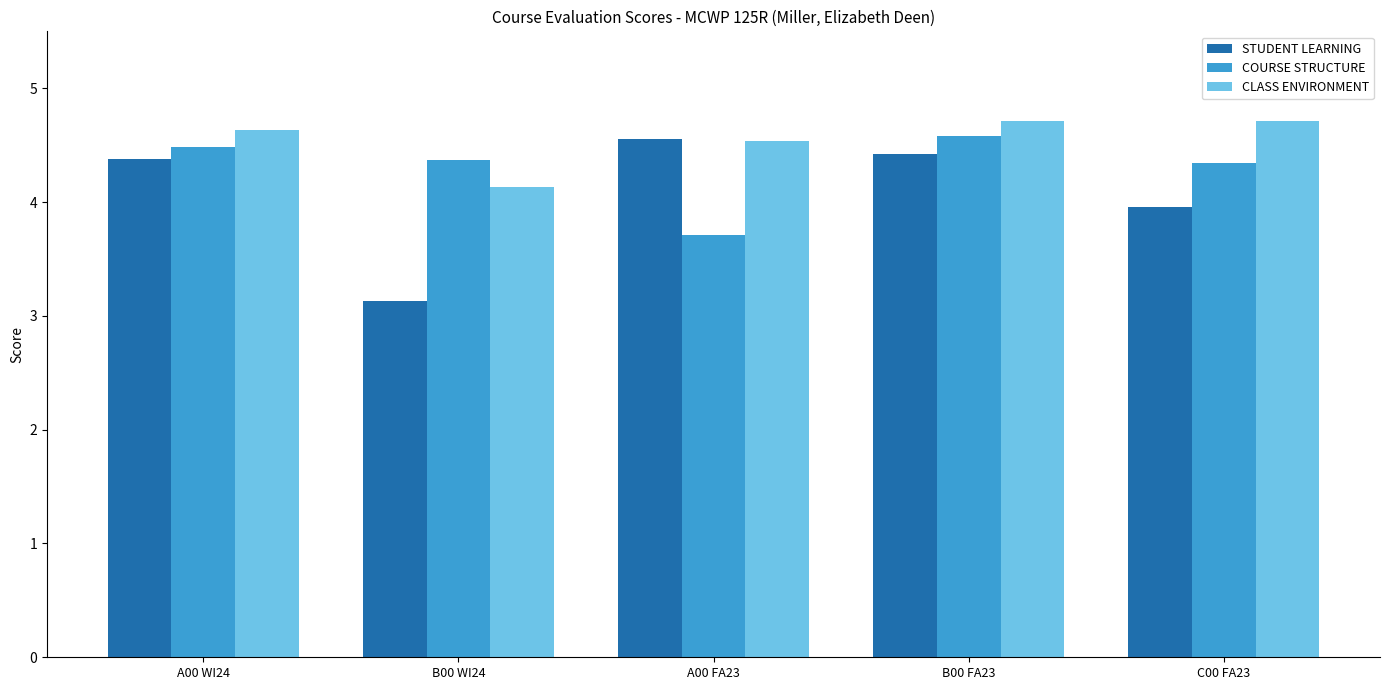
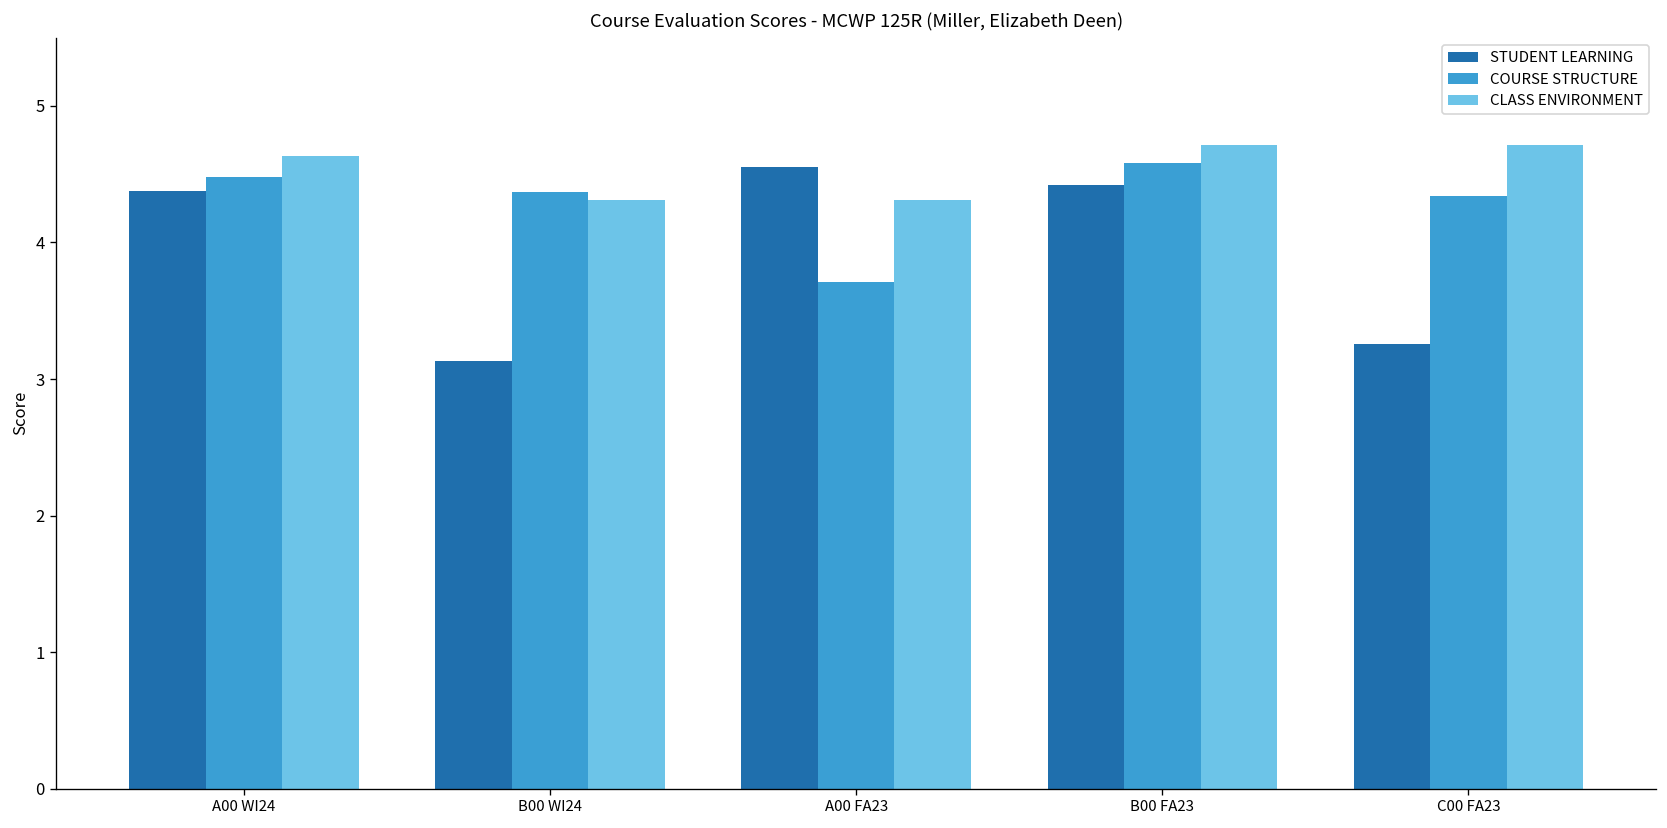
CLASS ENVIRONMENT, B00 WI24: 4.13 -> 4.31
CLASS ENVIRONMENT, A00 FA23: 4.54 -> 4.31
STUDENT LEARNING, C00 FA23: 3.96 -> 3.26
